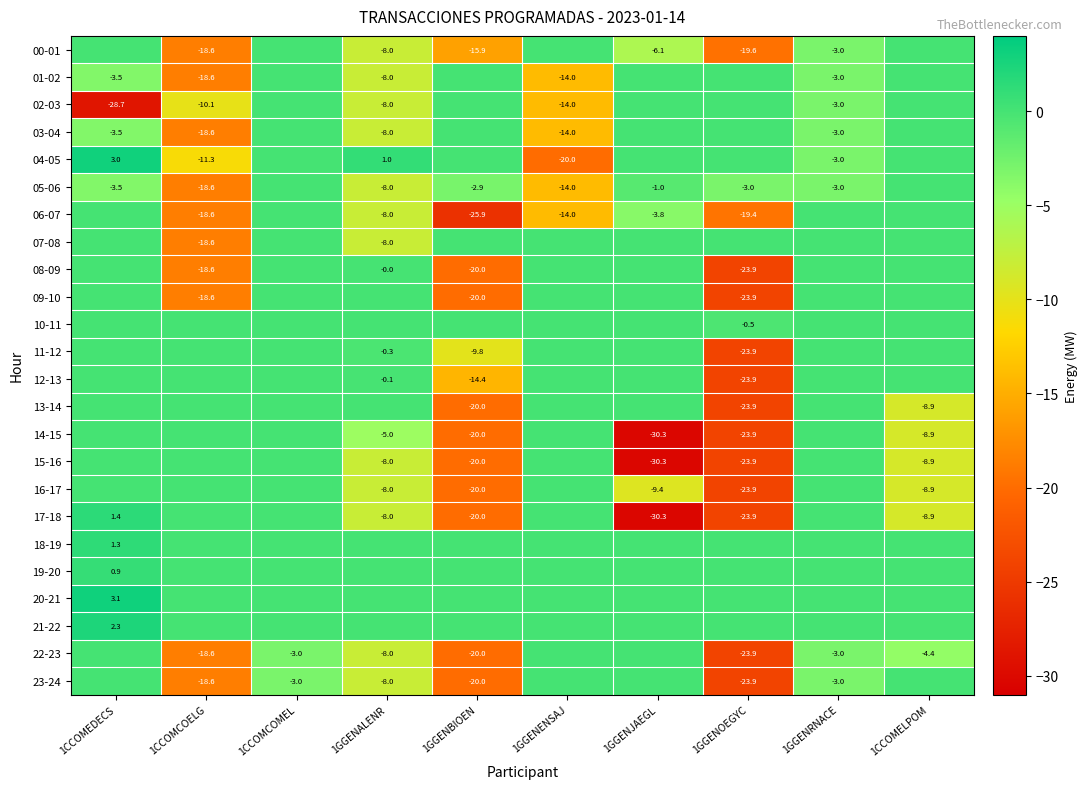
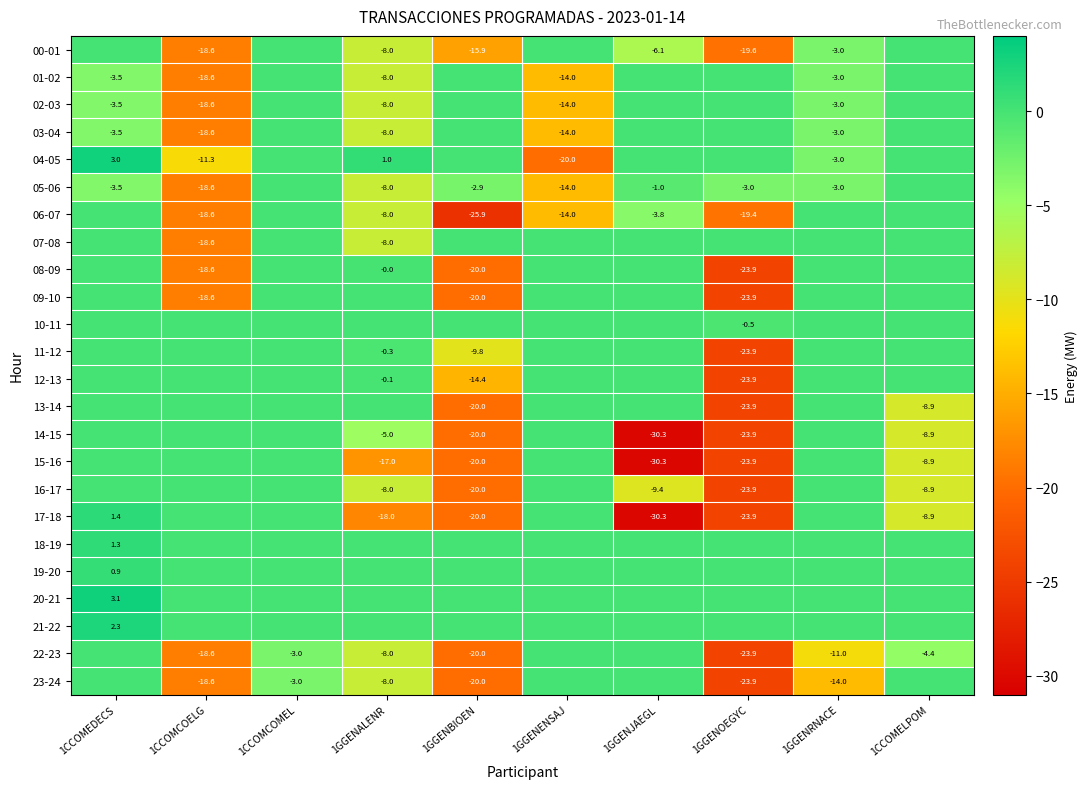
02-03, 1CCOMEDECS: -28.7 -> -3.5
02-03, 1CCOMCOELG: -10.1 -> -18.6
15-16, 1GGENALENR: -8.0 -> -17.0
17-18, 1GGENALENR: -8.0 -> -18.0
22-23, 1GGENRNACE: -3.0 -> -11.0
23-24, 1GGENRNACE: -3.0 -> -14.0
